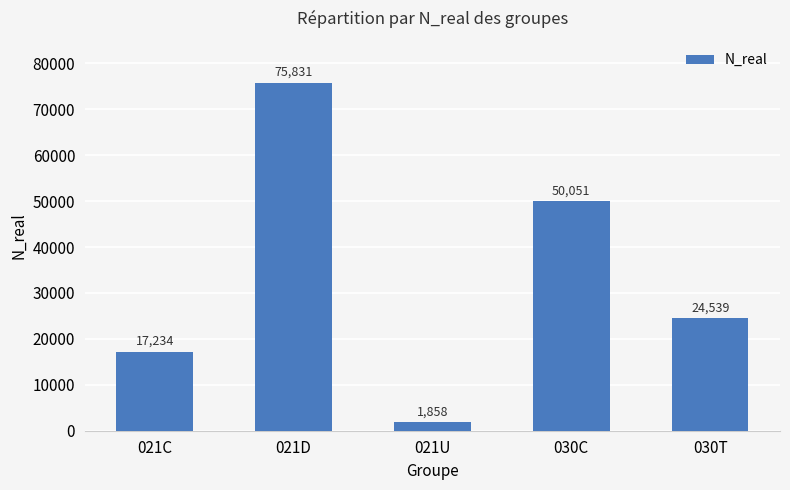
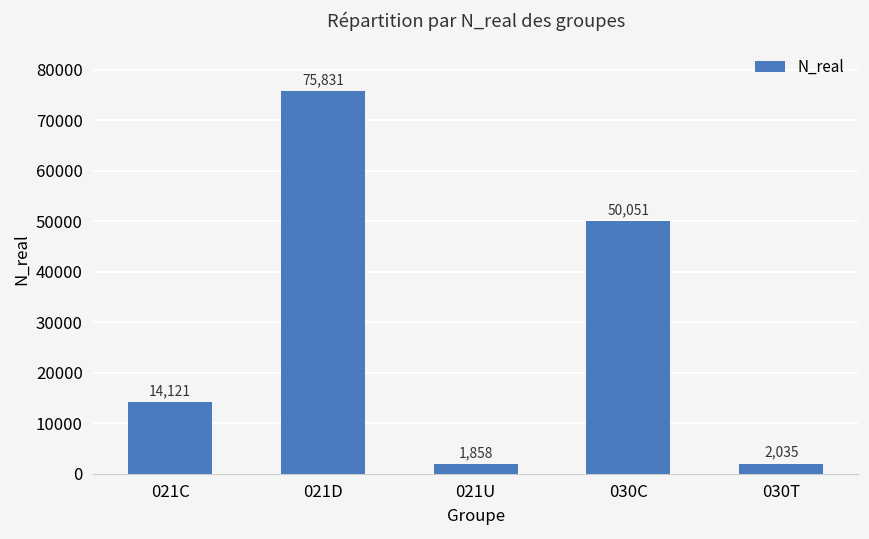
021C: 17,234 -> 14,121
030T: 24,539 -> 2,035
